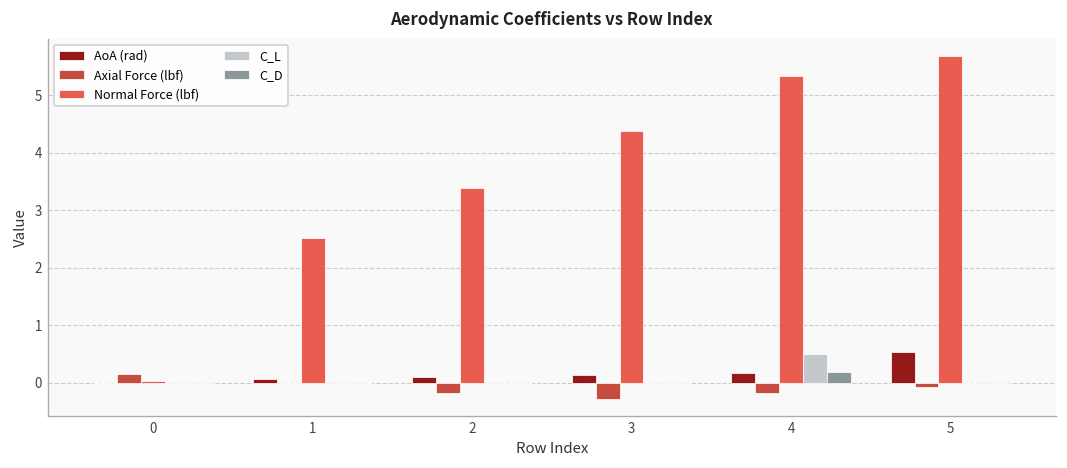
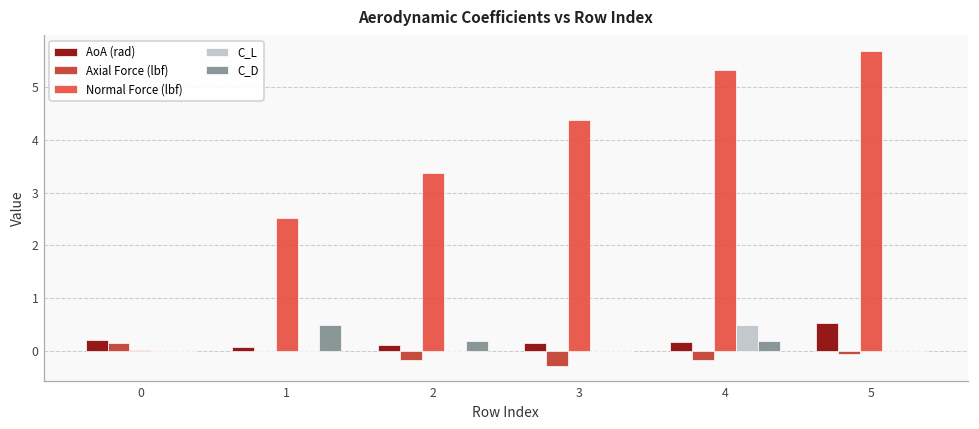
AoA (rad), 0: 0.0 -> 0.2
C_D, 1: 0.0 -> 0.5
C_D, 2: 0.0 -> 0.2
